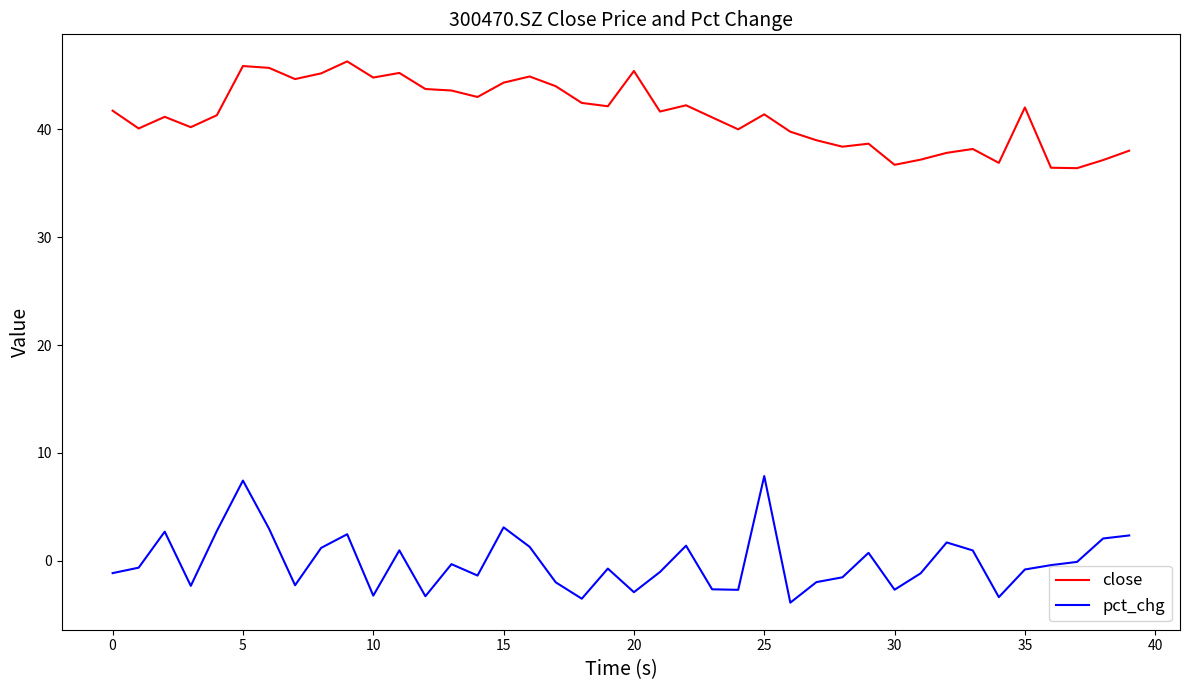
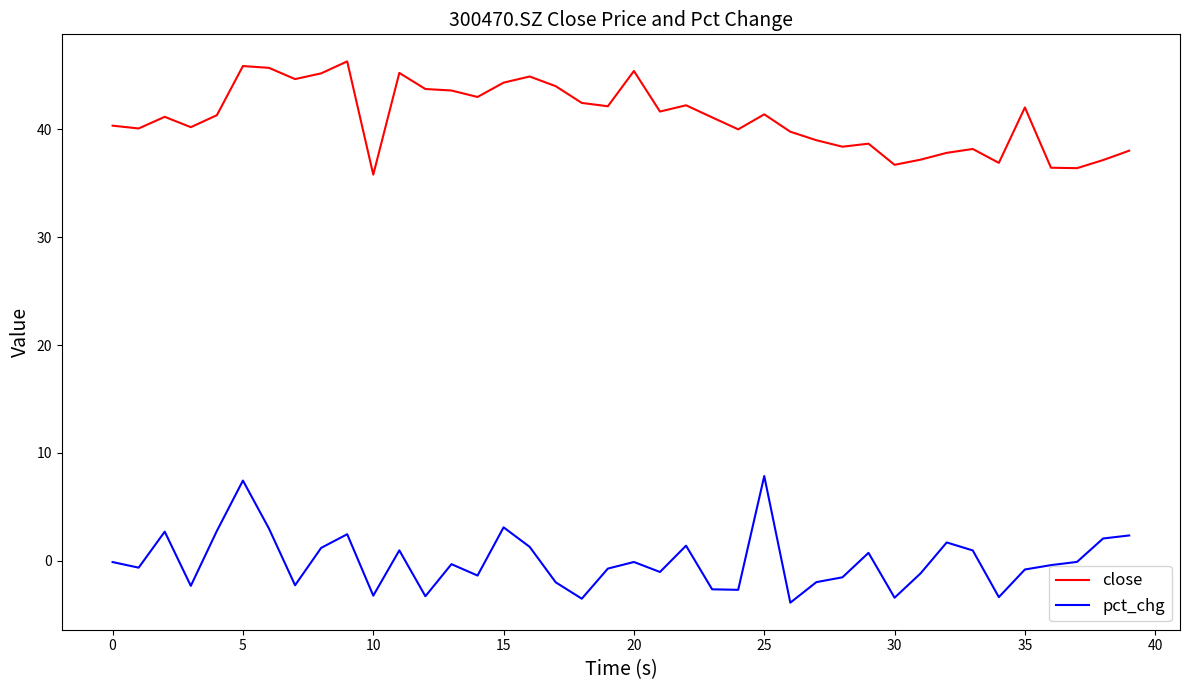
close, 0: 41.7 -> 40.3
pct_chg, 0: -1.2 -> -0.1
close, 10: 44.8 -> 35.8
pct_chg, 20: -2.9 -> -0.1
pct_chg, 30: -2.7 -> -3.4
